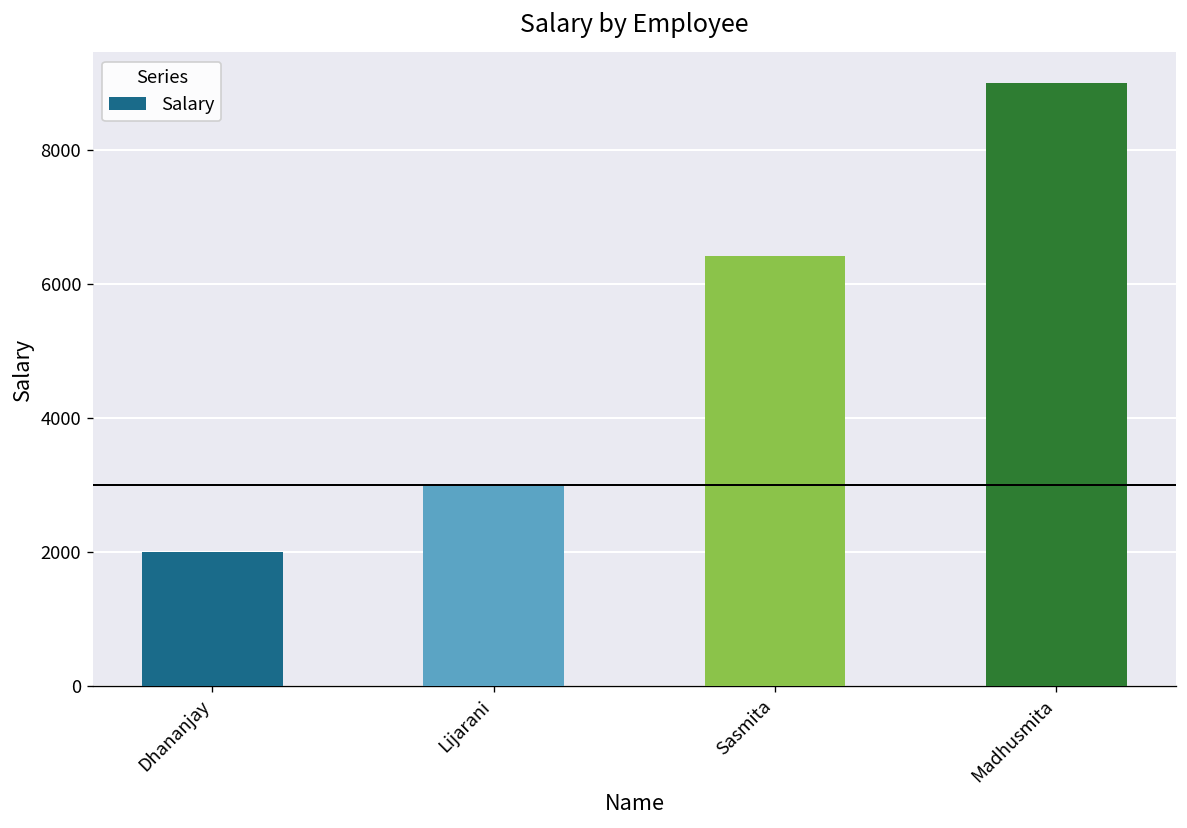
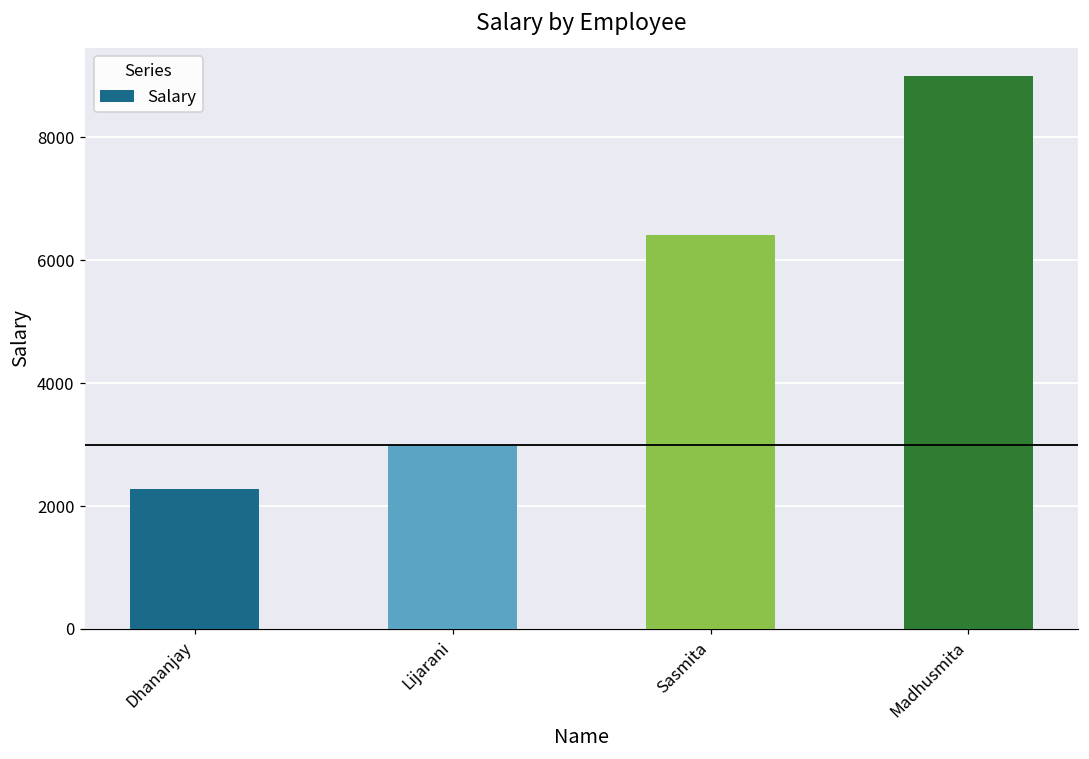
Dhananjay: 2000 -> 2300
